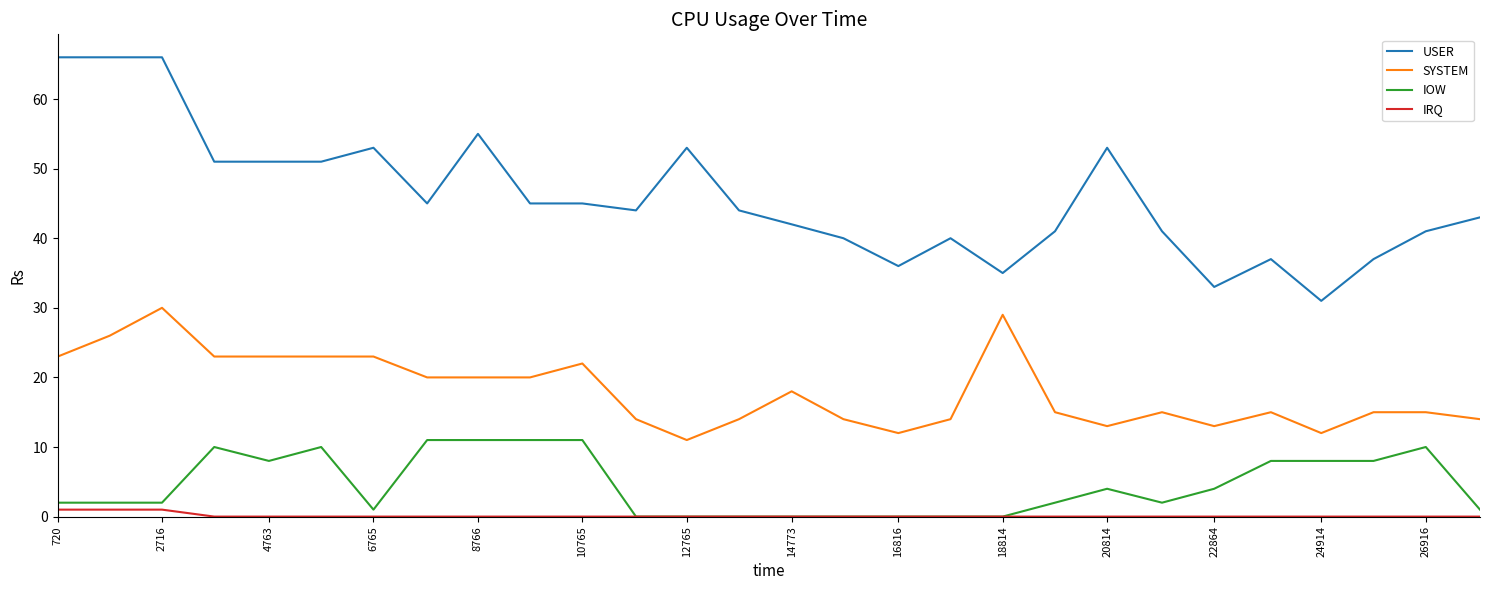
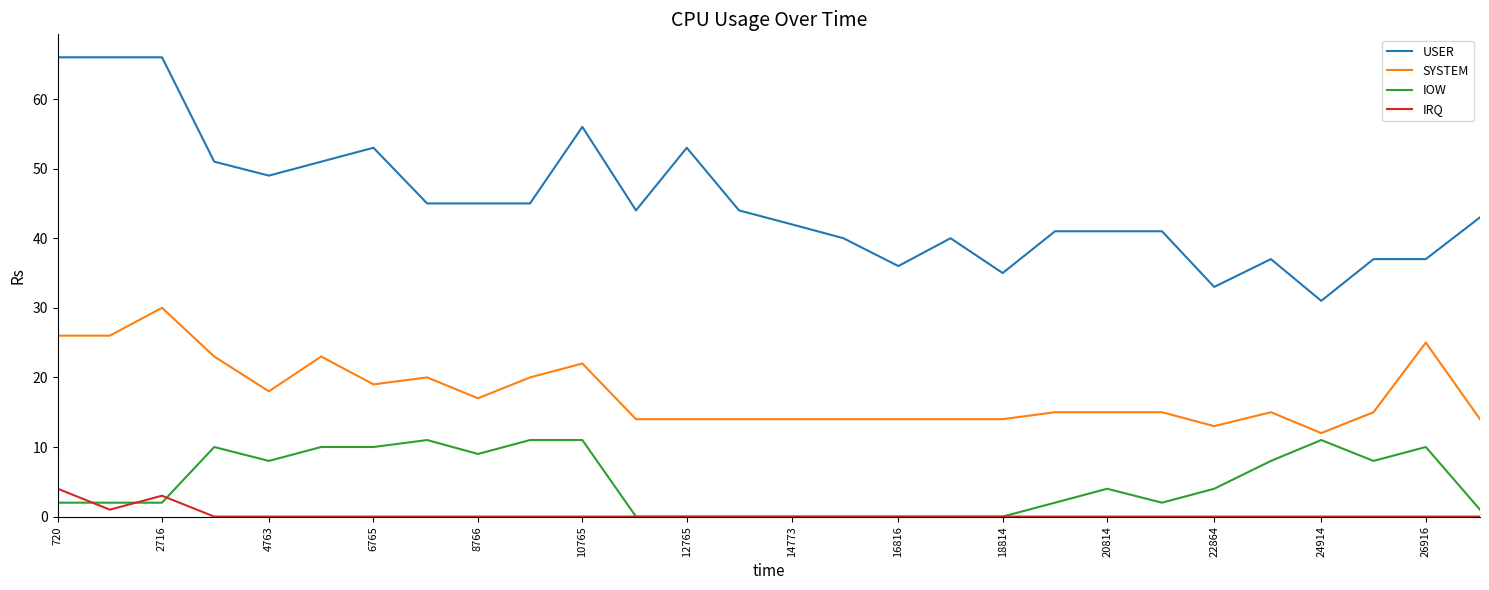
SYSTEM, 720: 23 -> 26
IRQ, 720: 1 -> 4
IRQ, 2716: 1 -> 3
USER, 4763: 51 -> 49
SYSTEM, 4763: 23 -> 18
SYSTEM, 6765: 23 -> 19
IOW, 6765: 1 -> 10
USER, 8766: 55 -> 45
SYSTEM, 8766: 20 -> 17
IOW, 8766: 11 -> 9
USER, 10765: 45 -> 56
SYSTEM, 12765: 11 -> 14
SYSTEM, 14773: 18 -> 14
SYSTEM, 16816: 12 -> 14
SYSTEM, 18814: 29 -> 14
USER, 20814: 53 -> 41
SYSTEM, 20814: 13 -> 15
IOW, 24914: 8 -> 11
USER, 26916: 41 -> 37
SYSTEM, 26916: 15 -> 25
